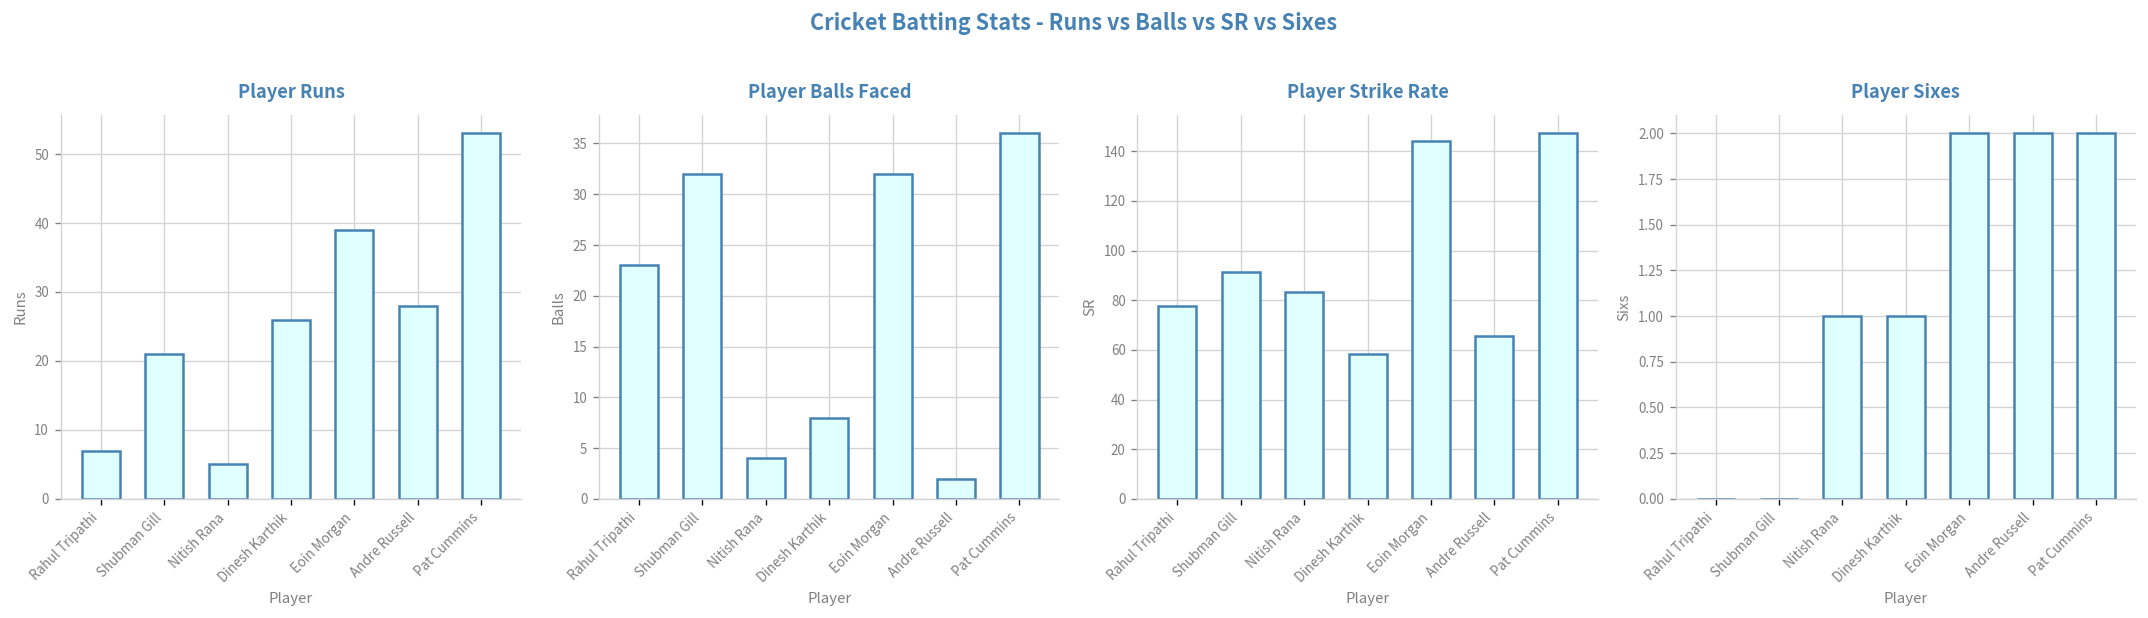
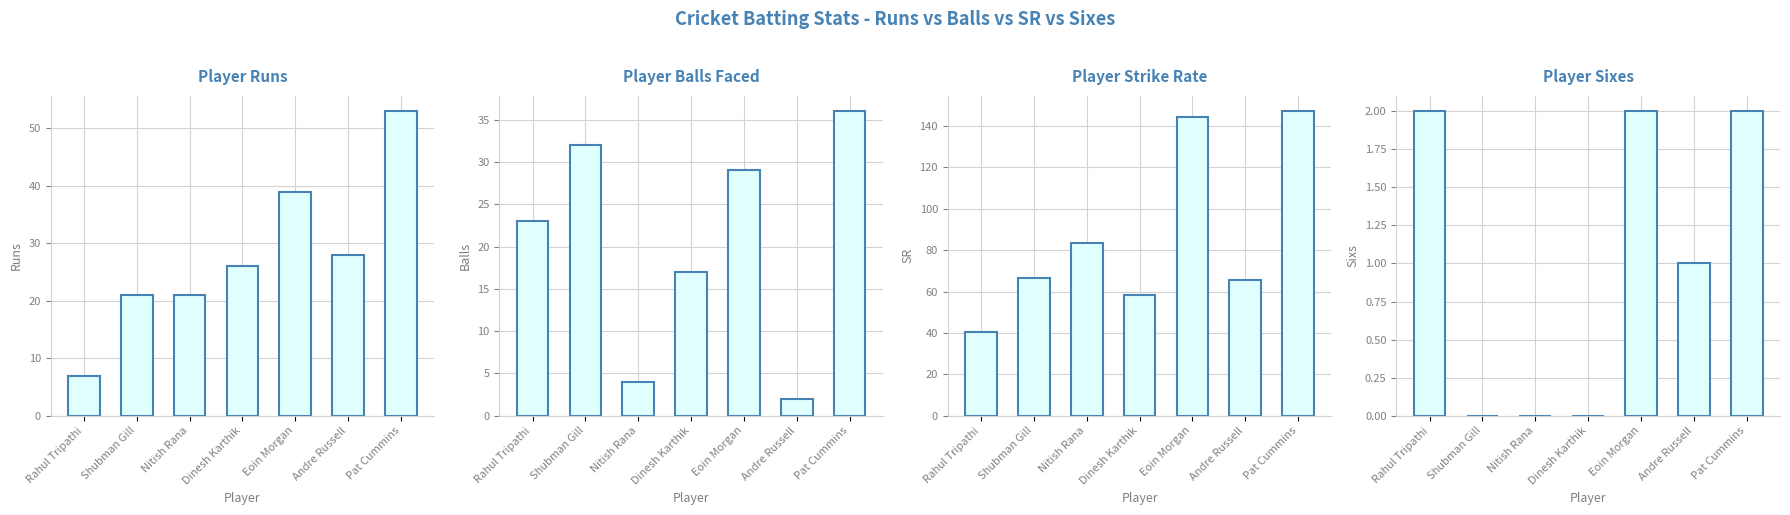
Player Runs, Nitish Rana: 5 -> 21
Player Balls Faced, Dinesh Karthik: 8 -> 17
Player Balls Faced, Eoin Morgan: 32 -> 29
Player Strike Rate, Rahul Tripathi: 78 -> 40
Player Strike Rate, Shubman Gill: 91 -> 67
Player Sixes, Rahul Tripathi: 0 -> 2
Player Sixes, Nitish Rana: 1 -> 0
Player Sixes, Dinesh Karthik: 1 -> 0
Player Sixes, Andre Russell: 2 -> 1
